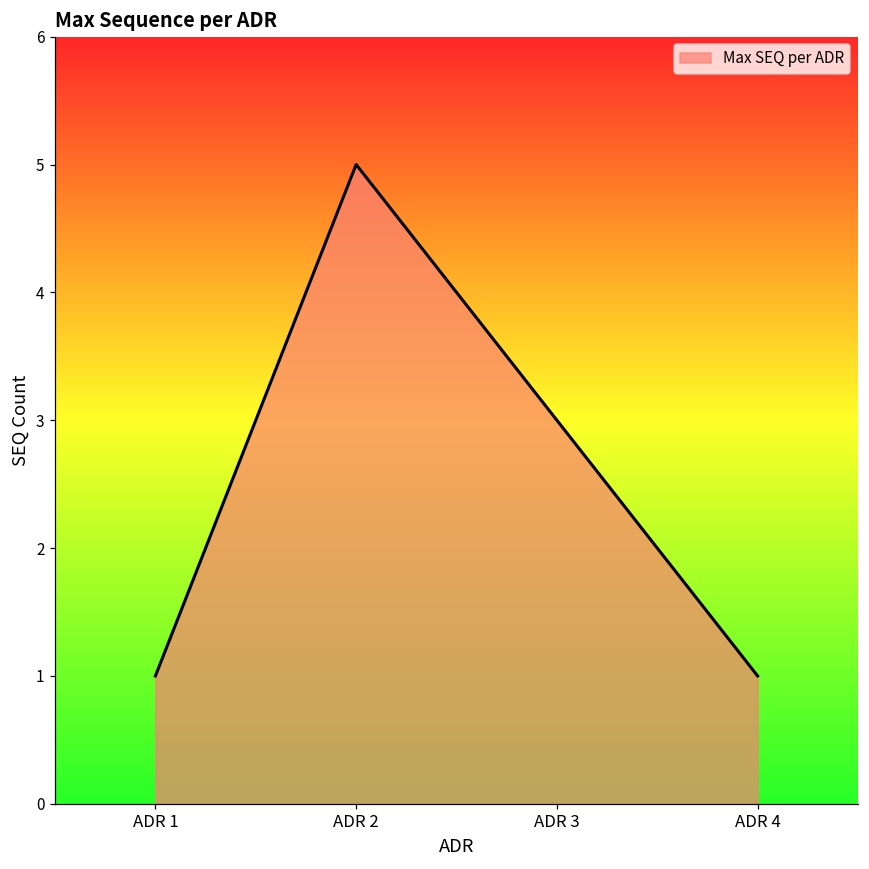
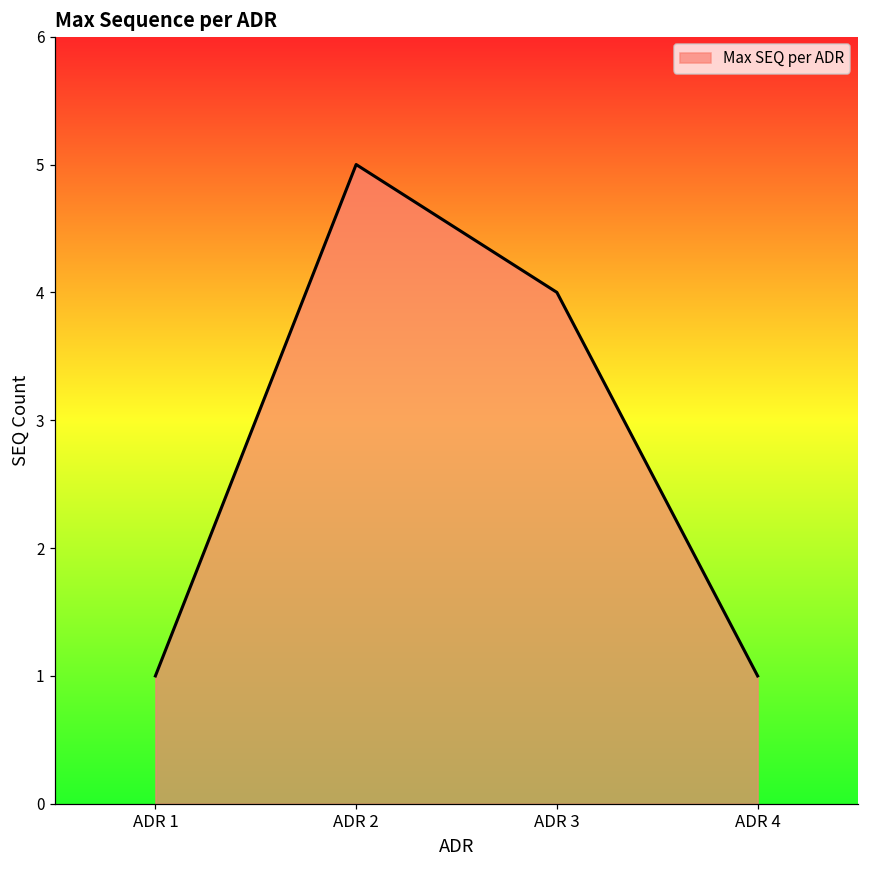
ADR 3: 3 -> 4
